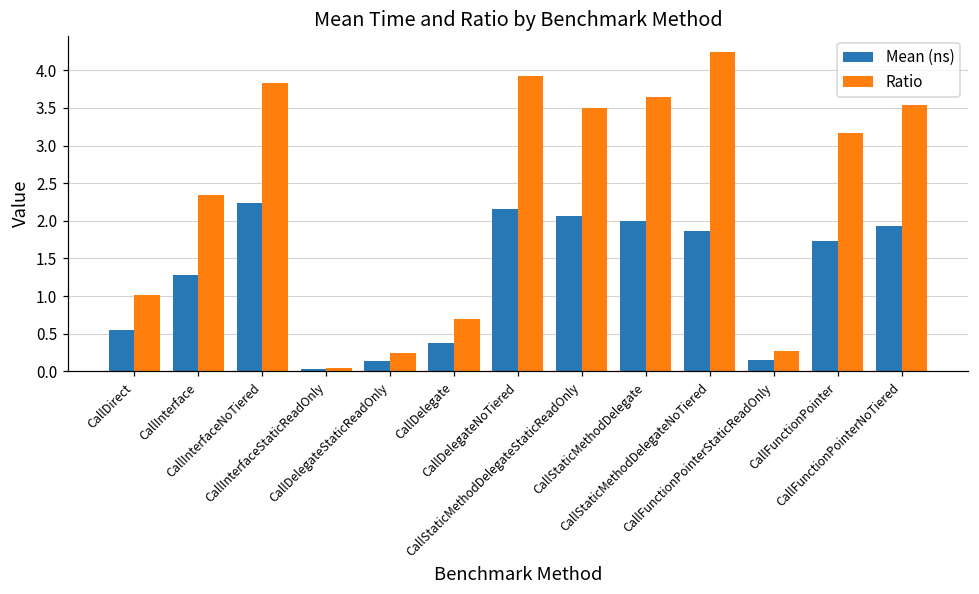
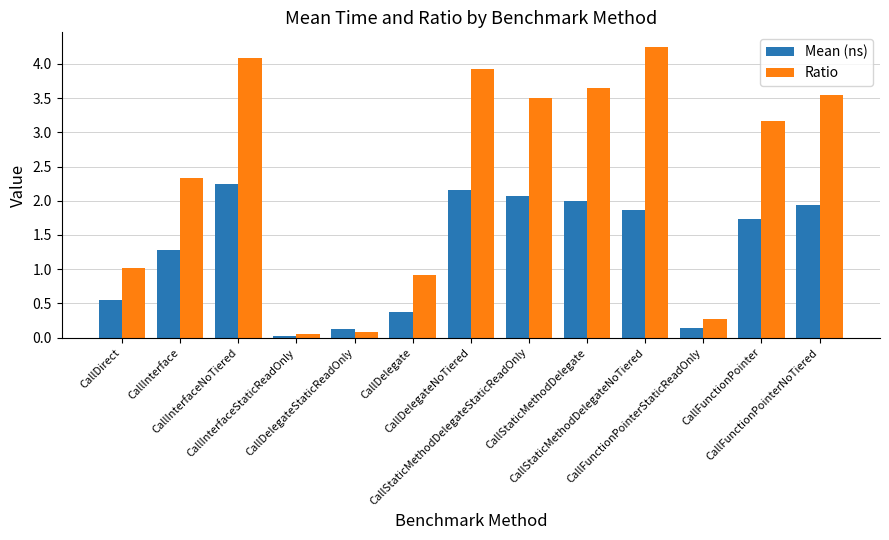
Ratio, CallInterfaceNoTiered: 3.8 -> 4.1
Ratio, CallDelegateStaticReadOnly: 0.2 -> 0.1
Ratio, CallDelegate: 0.7 -> 0.9
